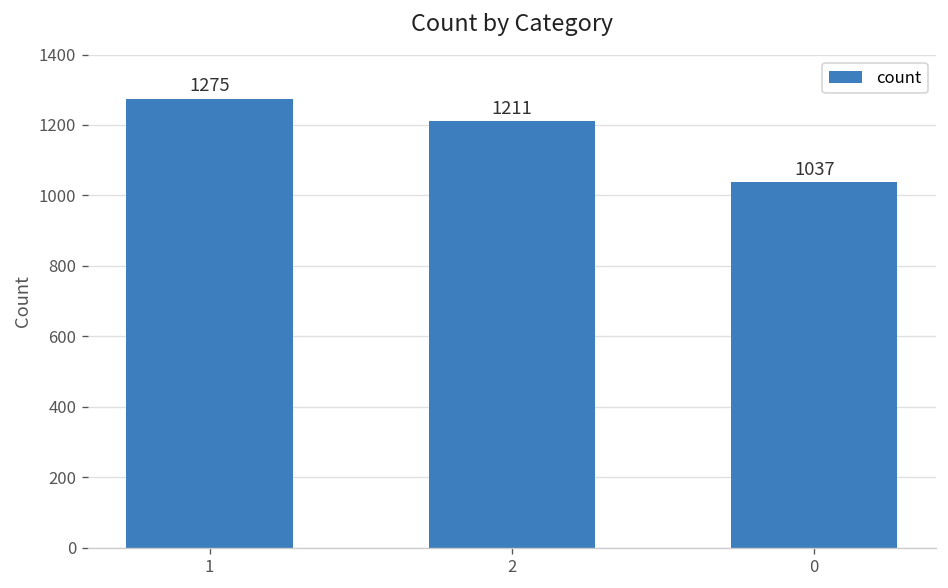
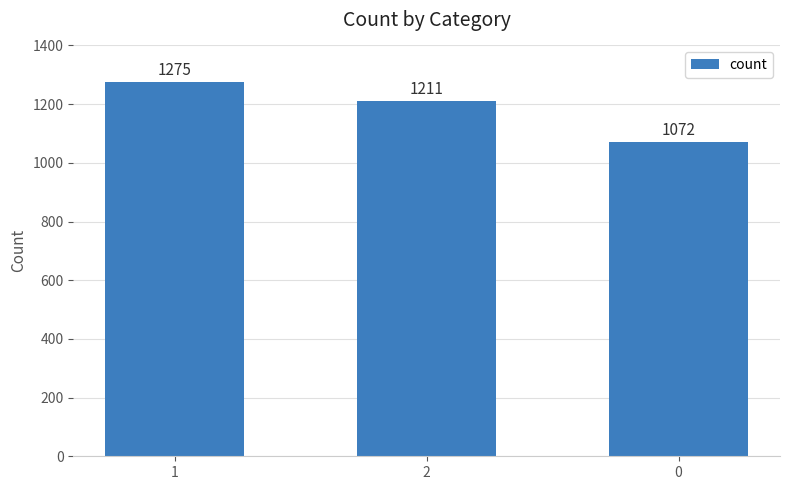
0: 1037 -> 1072
